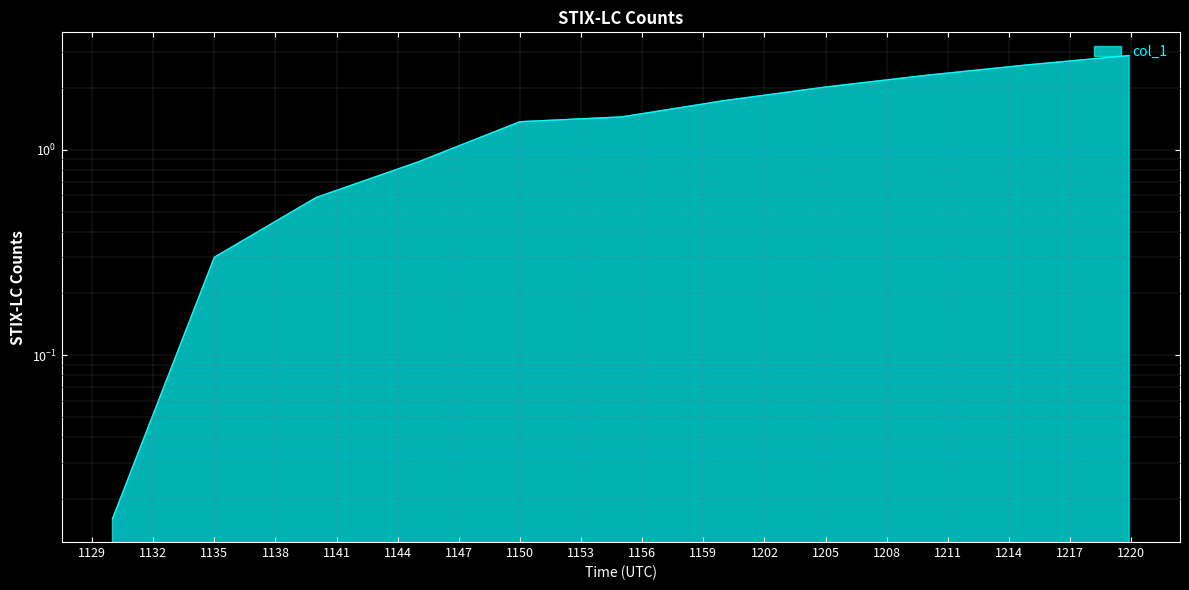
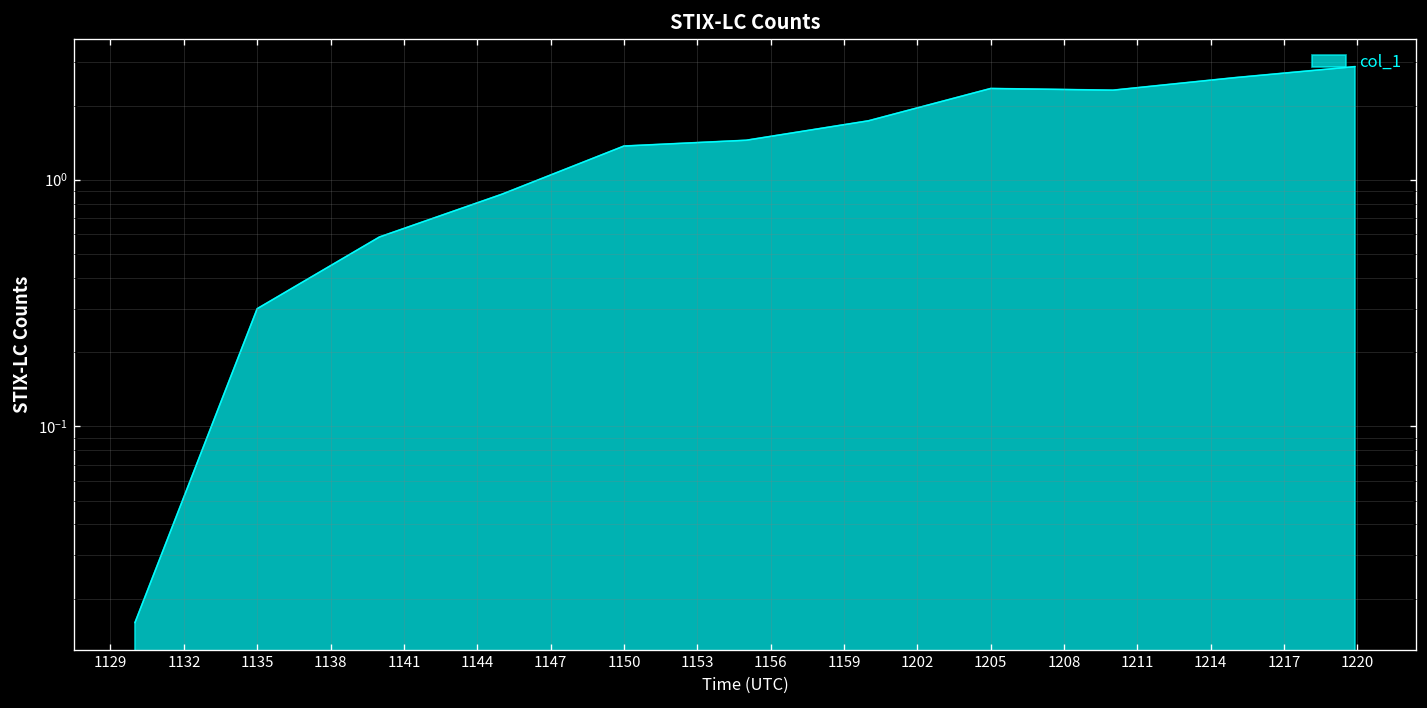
1205: 2.0 -> 2.3
